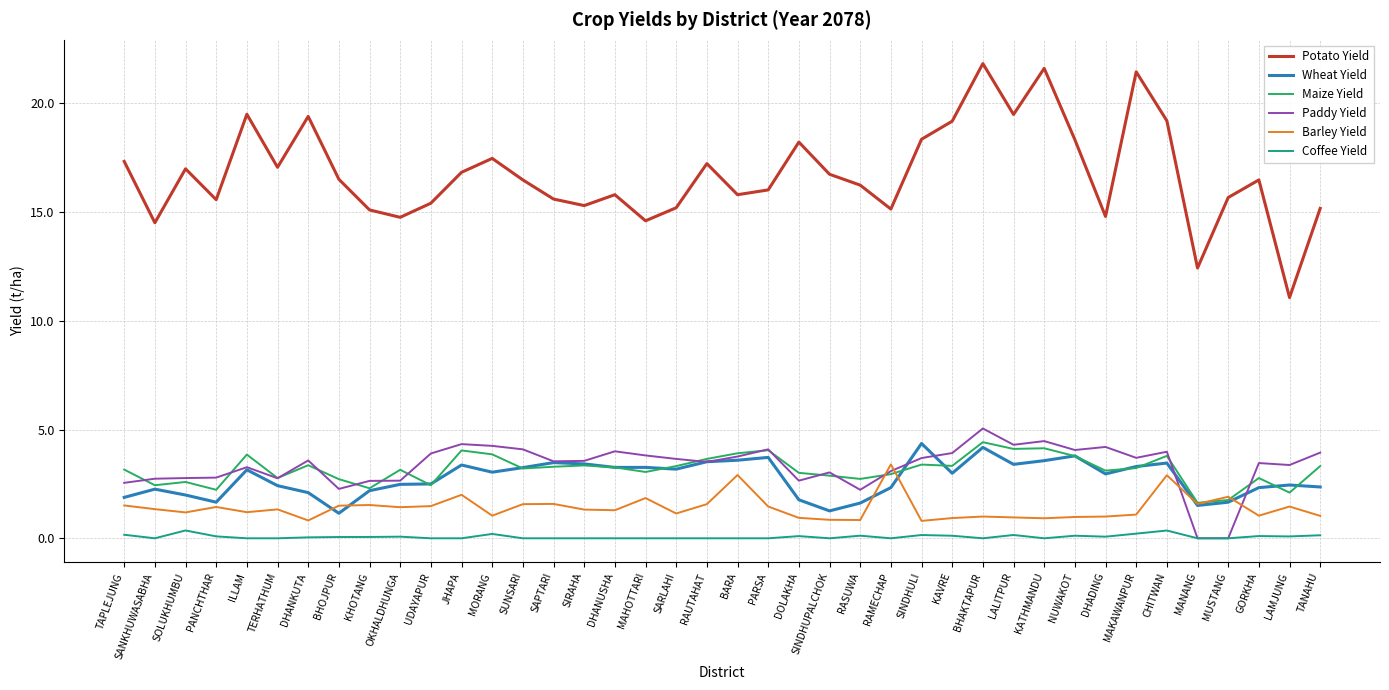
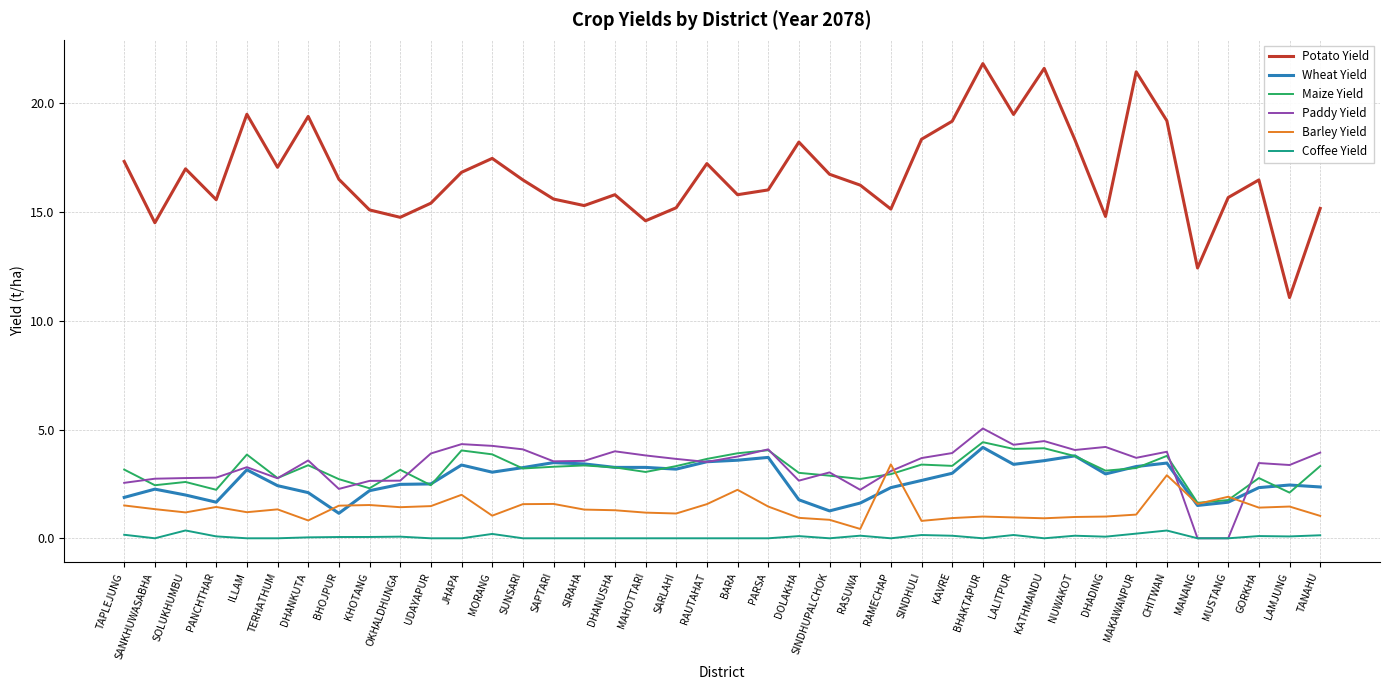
Barley Yield, MAHOTTARI: 1.9 -> 1.2
Barley Yield, BARA: 2.9 -> 2.2
Barley Yield, RASUWA: 0.8 -> 0.4
Wheat Yield, SINDHULI: 4.4 -> 2.7
Barley Yield, GORKHA: 1.0 -> 1.4
